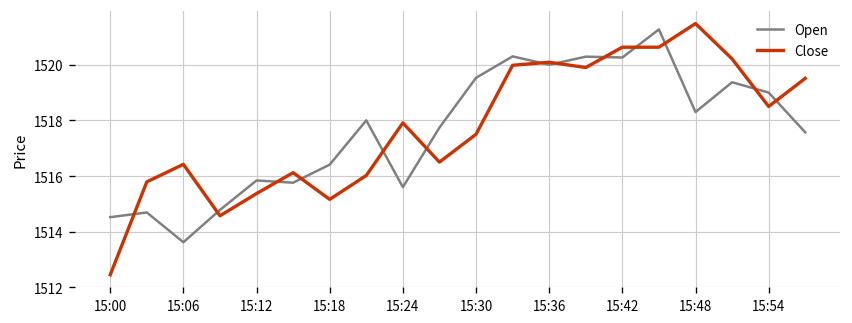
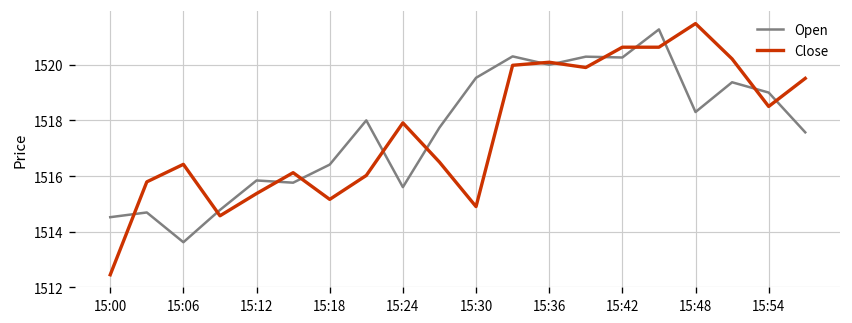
Close, 15:30: 1517.5 -> 1514.9
